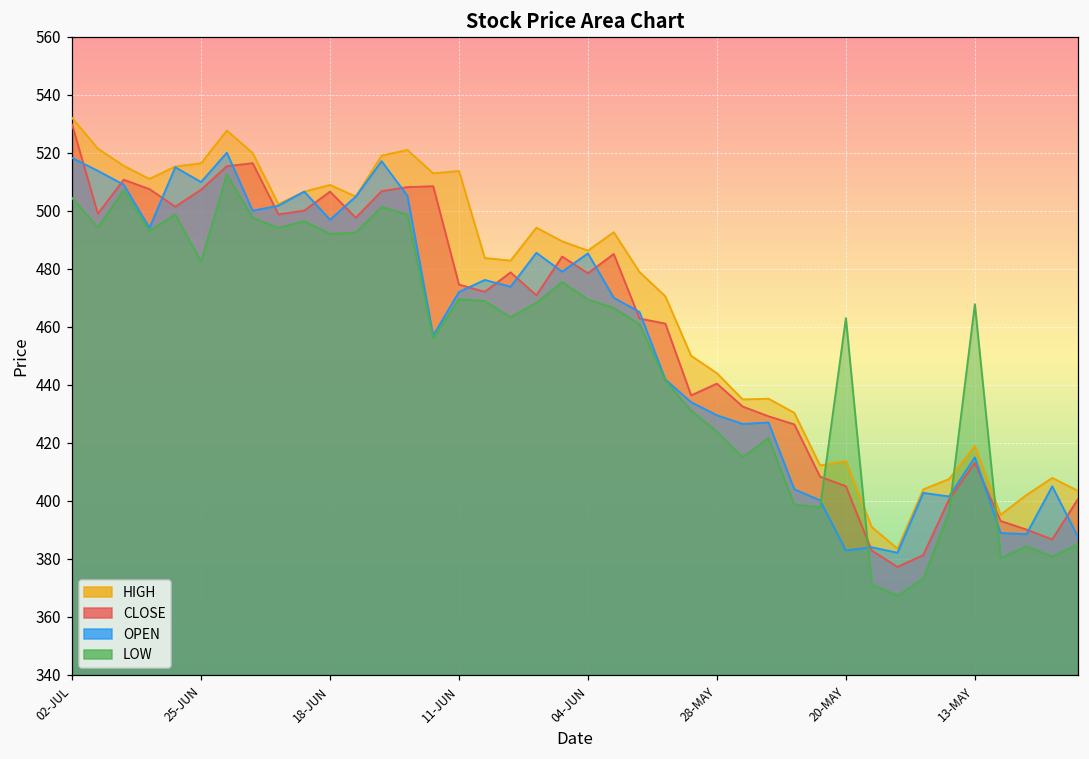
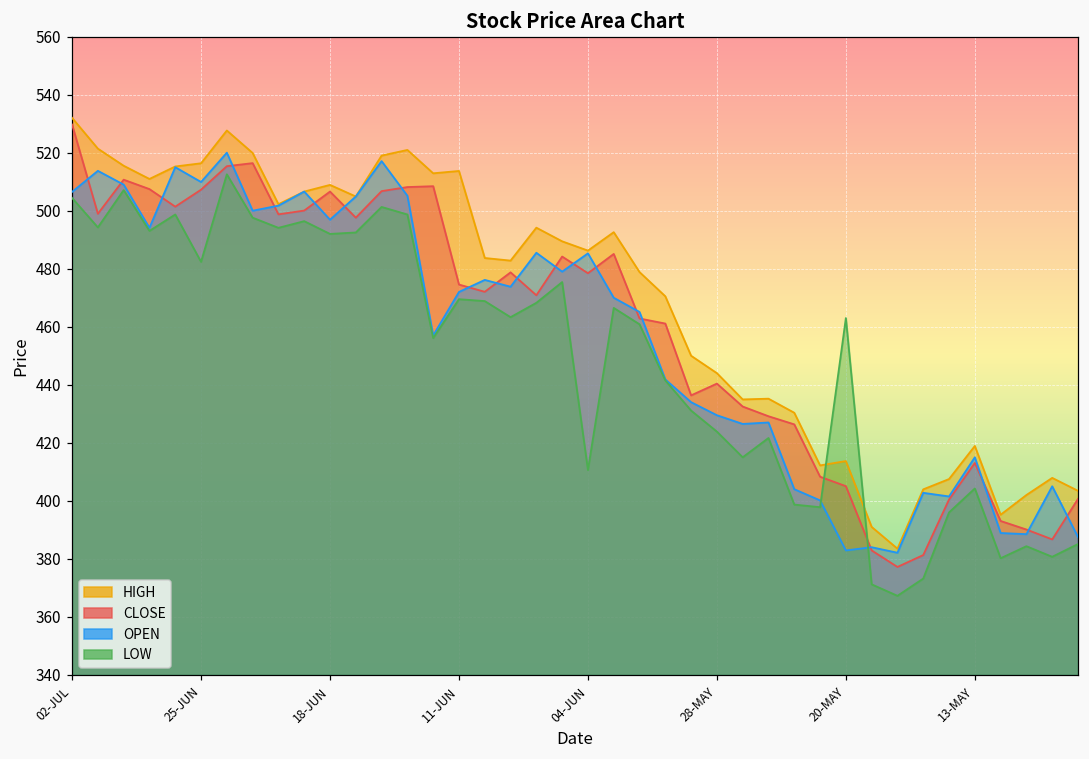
OPEN, 02-JUL: 518 -> 507
LOW, 04-JUN: 469 -> 411
LOW, 13-MAY: 468 -> 404
